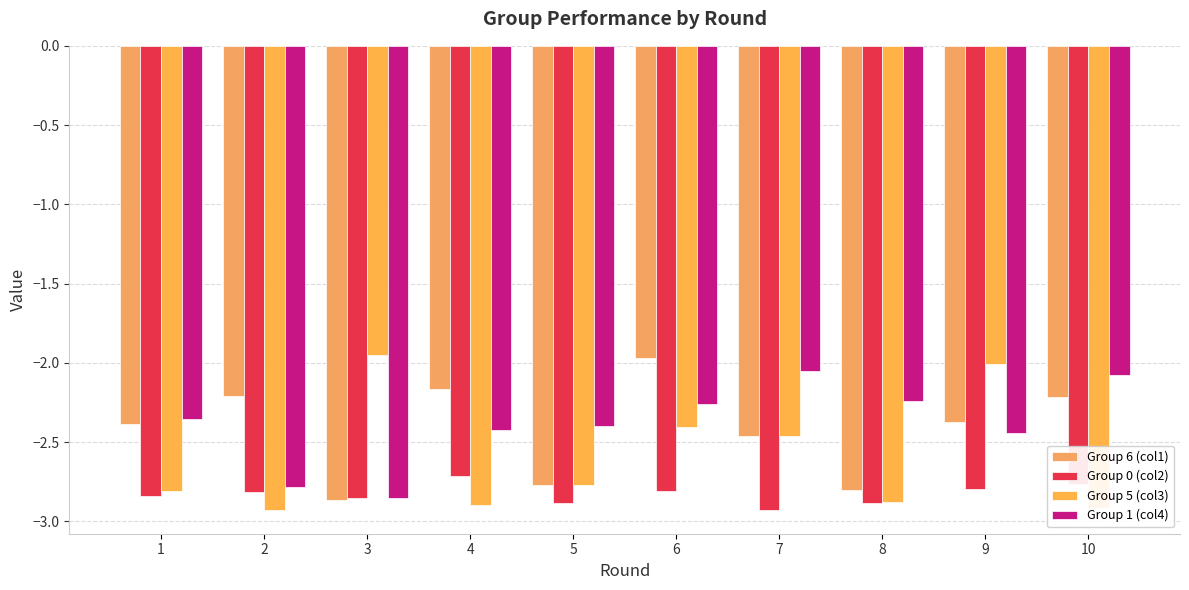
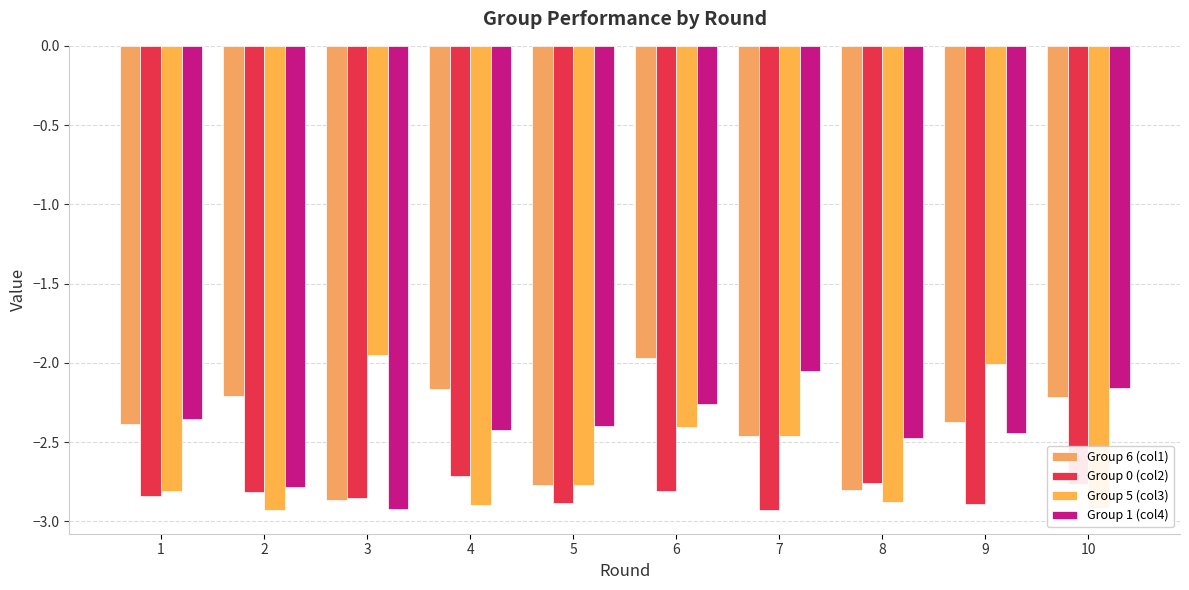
Group 1 (col4), 3: -2.85 -> -2.92
Group 0 (col2), 8: -2.88 -> -2.76
Group 1 (col4), 8: -2.24 -> -2.48
Group 0 (col2), 9: -2.80 -> -2.89
Group 1 (col4), 10: -2.08 -> -2.15
